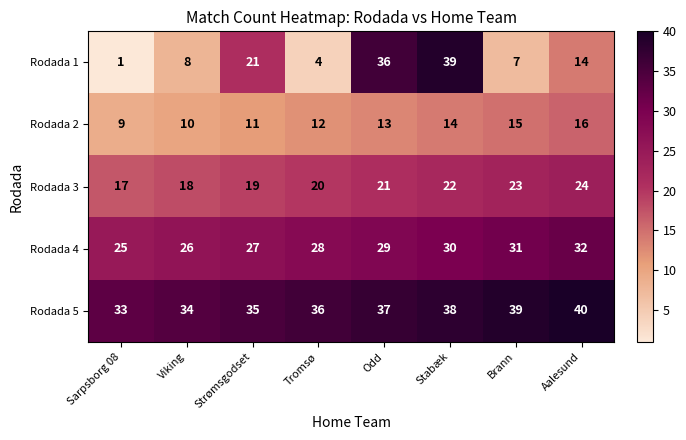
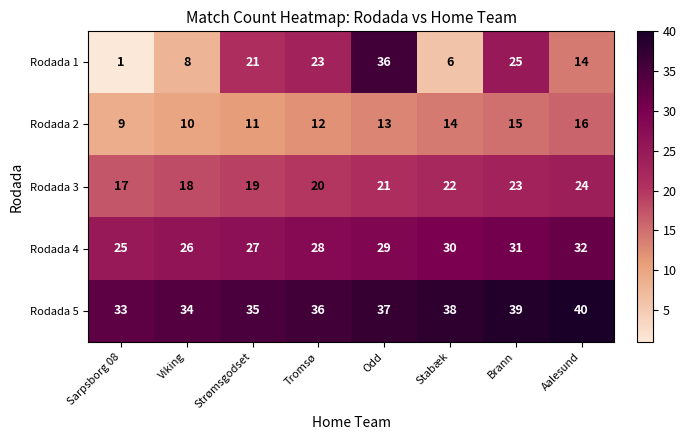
Rodada 1, Tromsø: 4 -> 23
Rodada 1, Stabæk: 39 -> 6
Rodada 1, Brann: 7 -> 25
